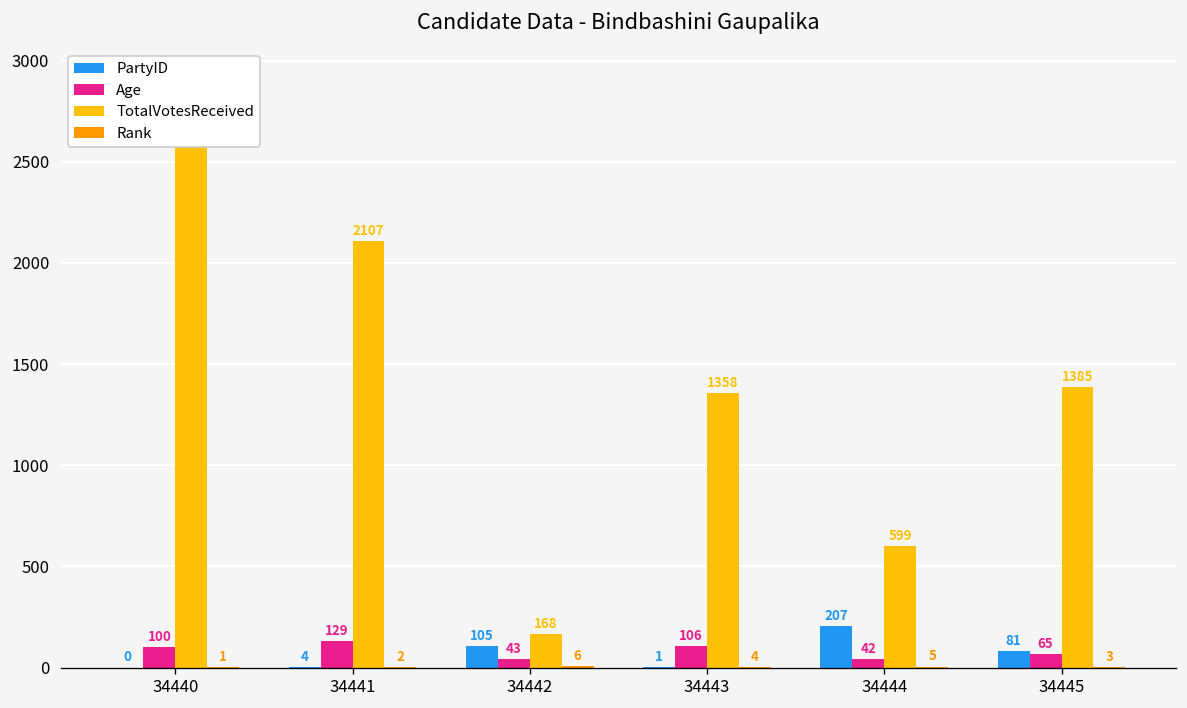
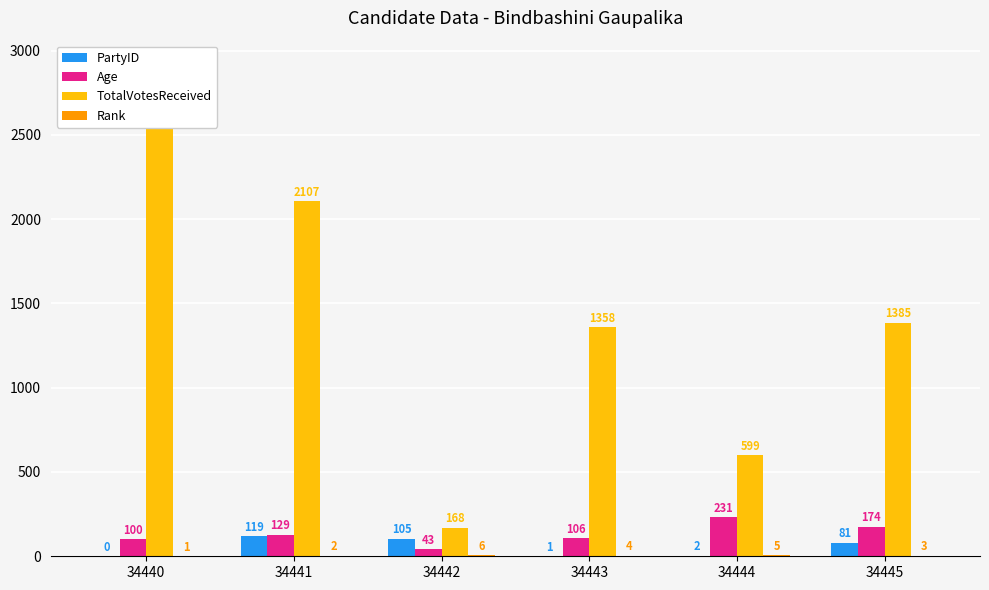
PartyID, 34441: 4 -> 119
PartyID, 34444: 207 -> 2
Age, 34444: 42 -> 231
Age, 34445: 65 -> 174
